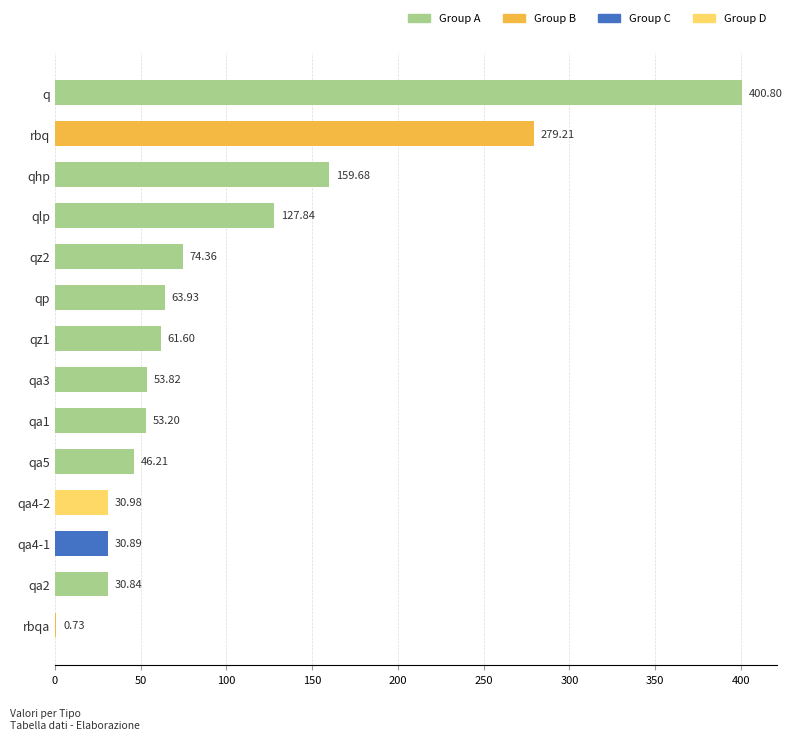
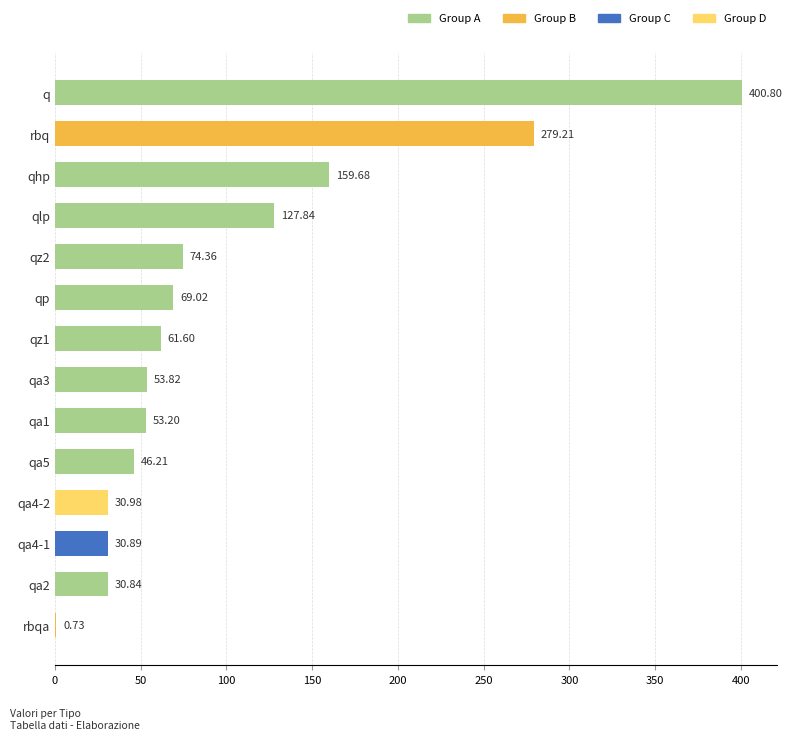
qp: 63.93 -> 69.02
